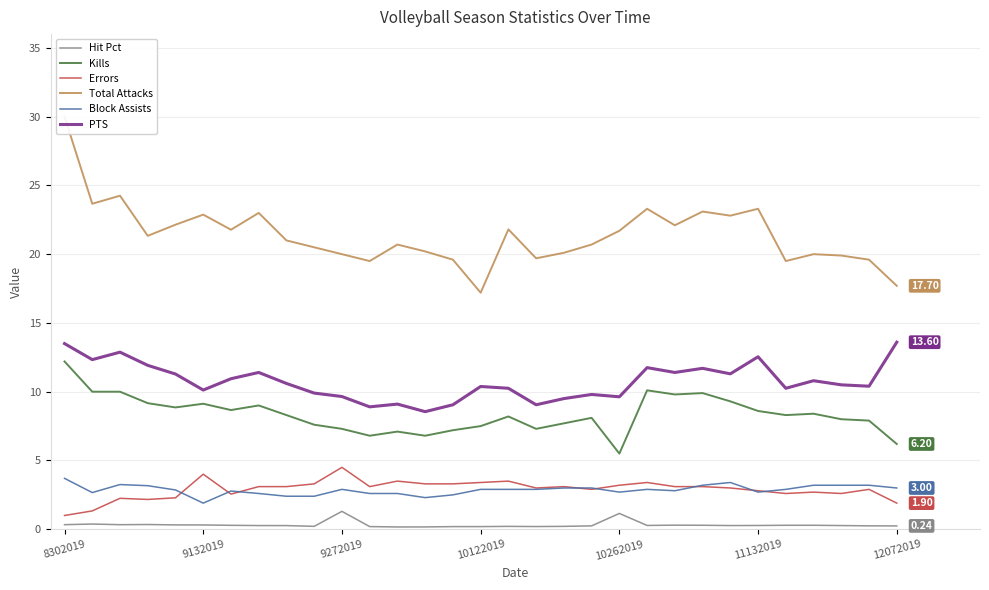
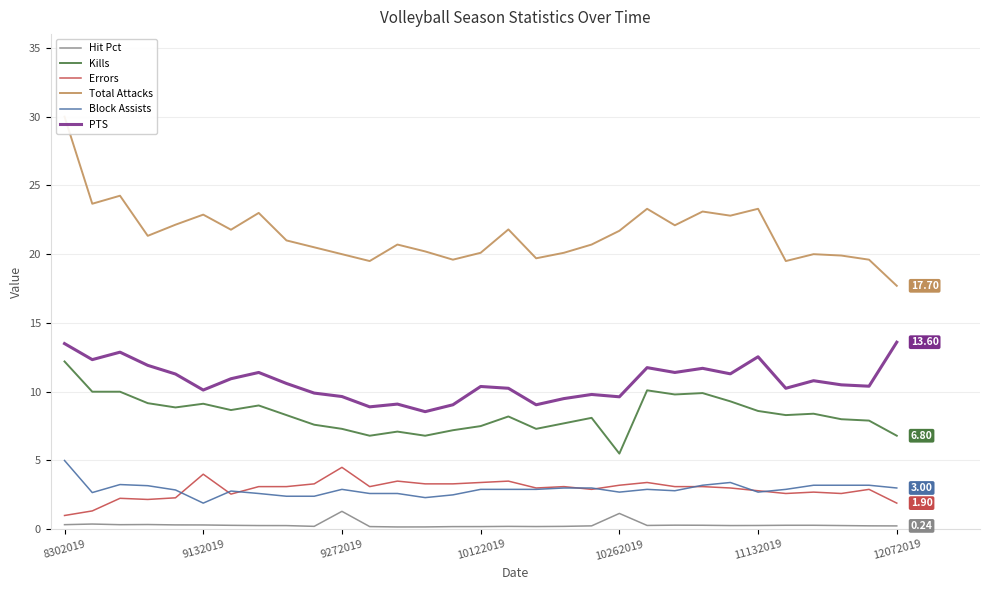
Block Assists, 8302019: 3.7 -> 5.0
Total Attacks, 10122019: 17.2 -> 20.1
Kills, 12072019: 6.20 -> 6.80
